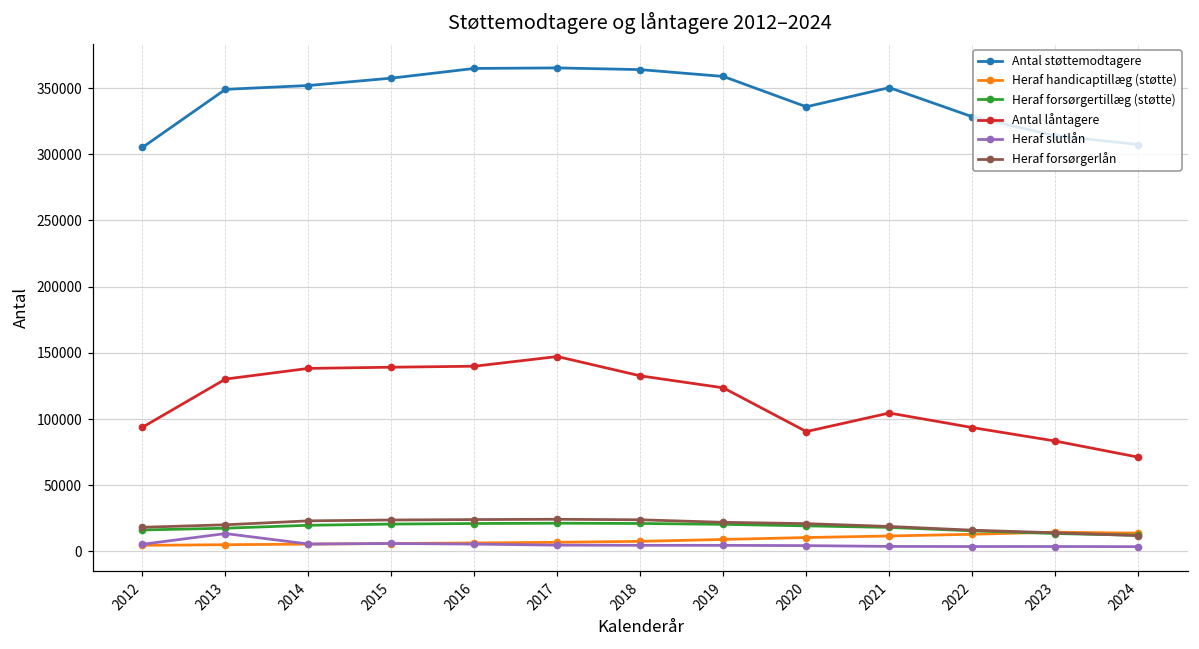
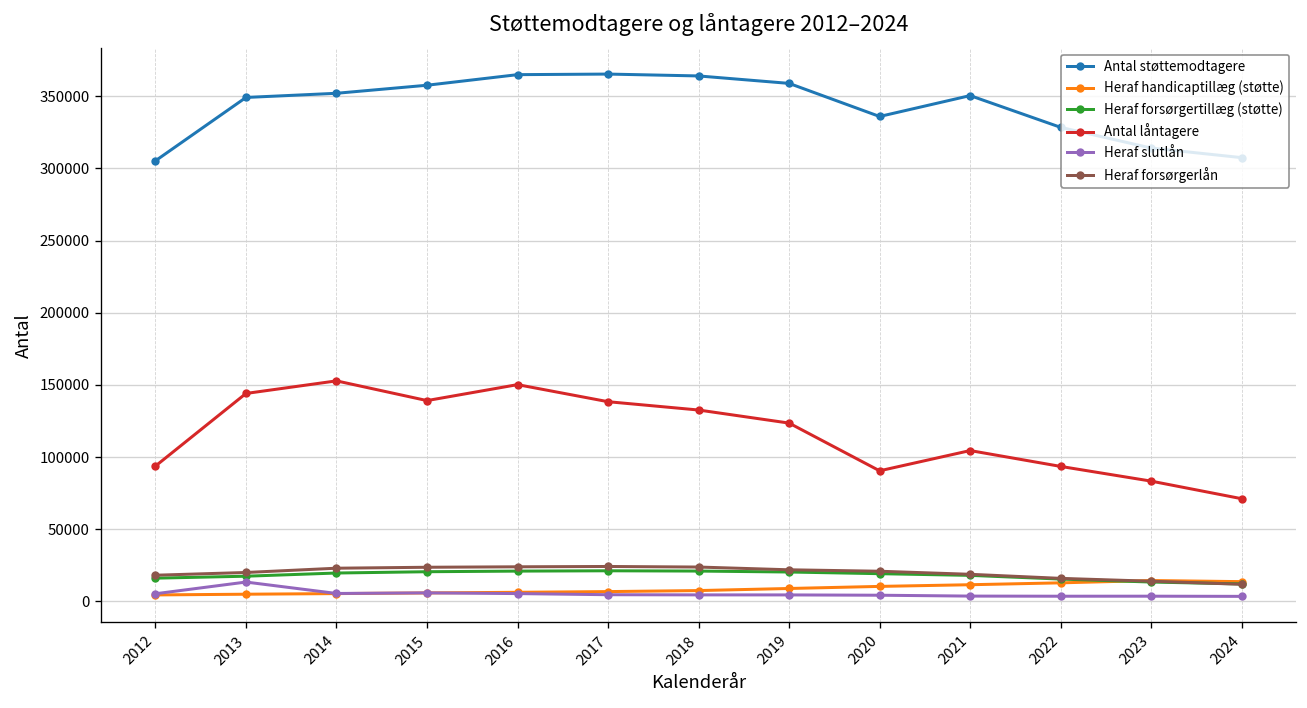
Antal låntagere, 2013: 130000 -> 144000
Antal låntagere, 2014: 138000 -> 153000
Antal låntagere, 2016: 140000 -> 150000
Antal låntagere, 2017: 147000 -> 138000
